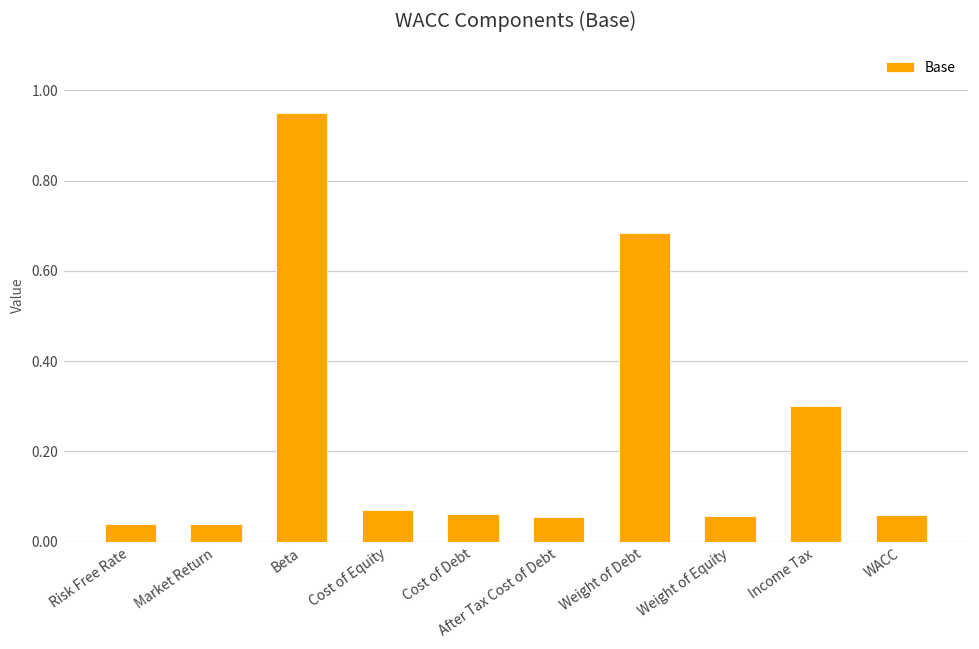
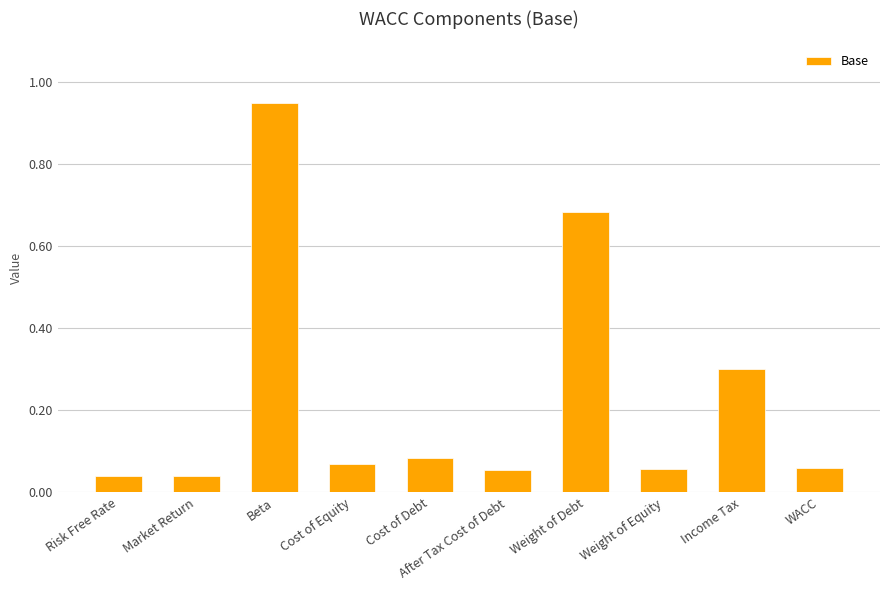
Cost of Debt: 0.06 -> 0.08
